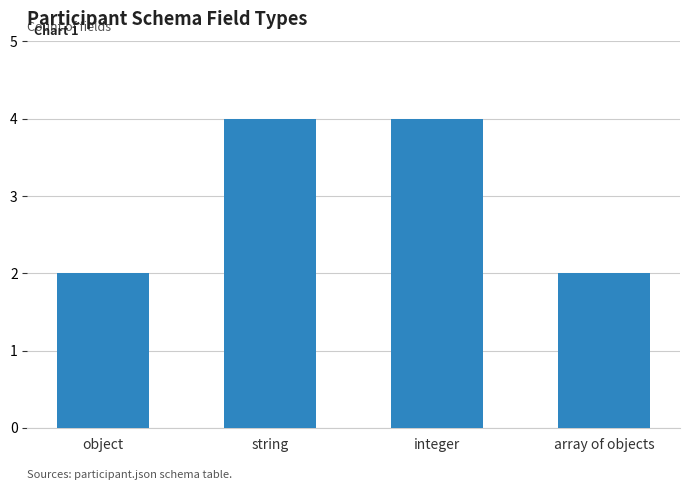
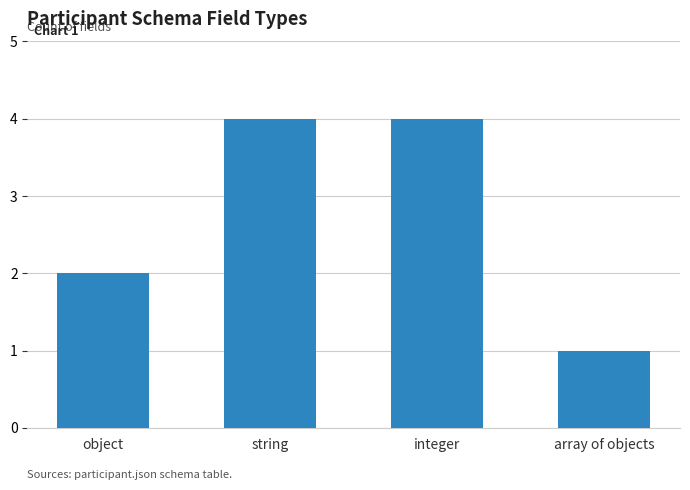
array of objects: 2 -> 1
